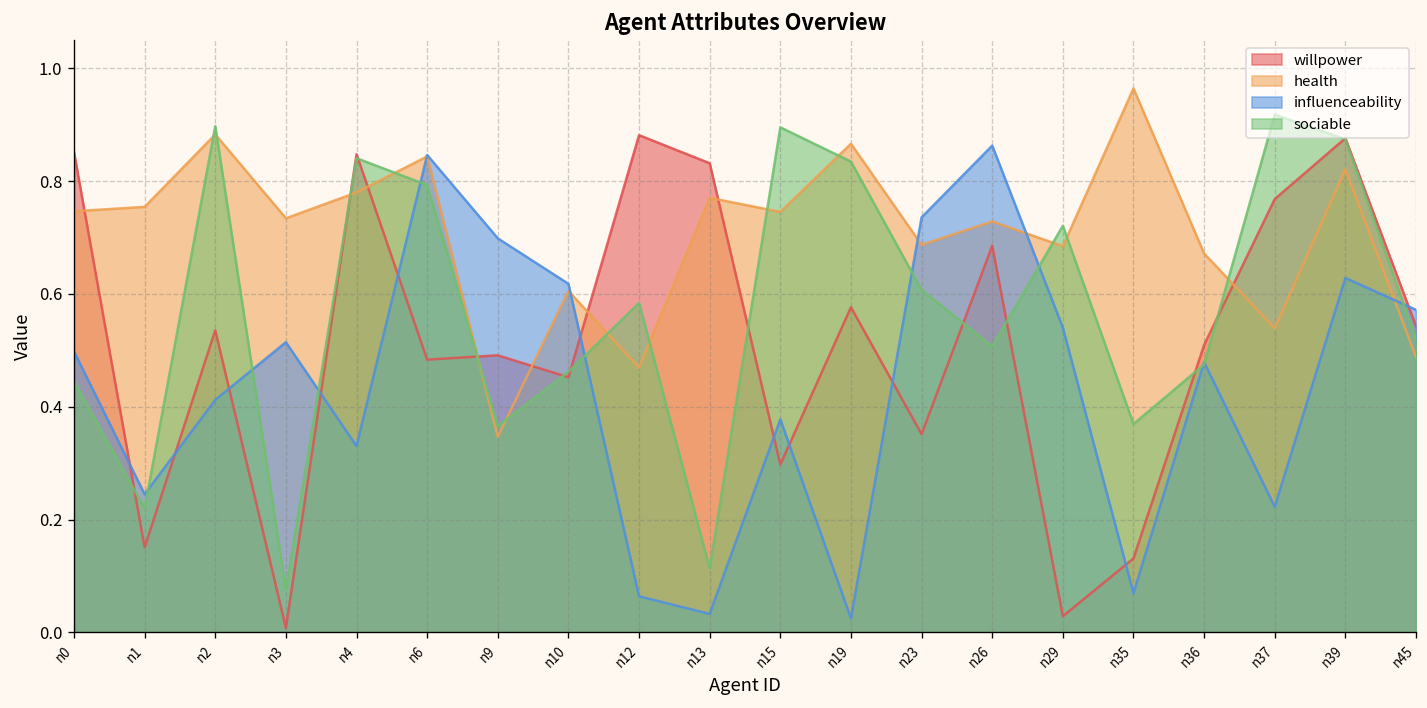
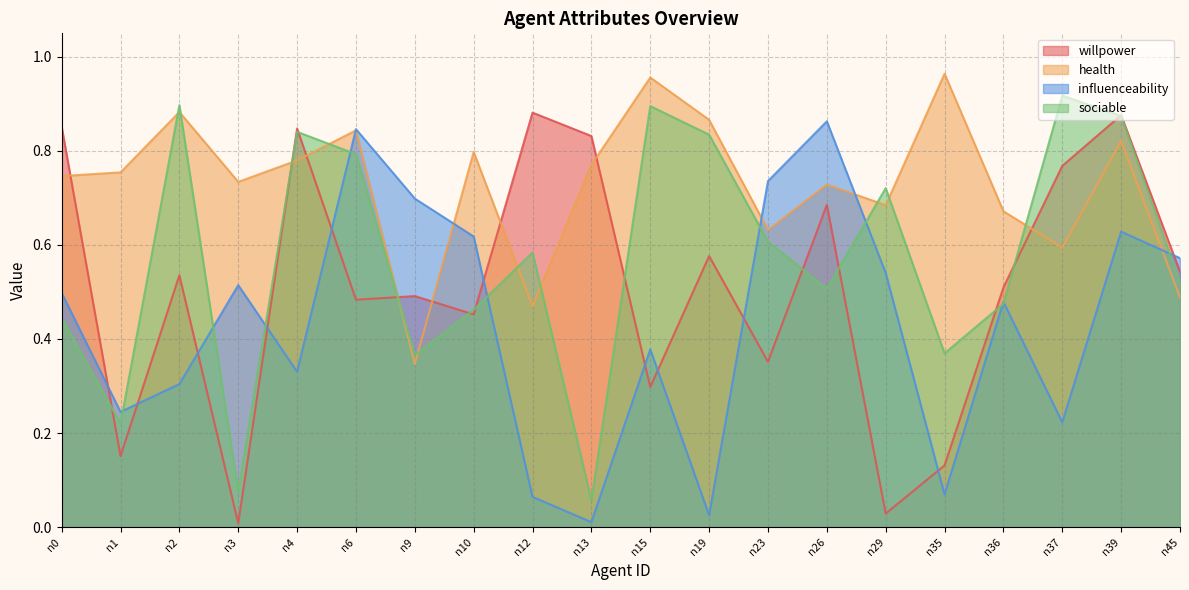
influenceability, n2: 0.41 -> 0.30
health, n10: 0.61 -> 0.80
influenceability, n13: 0.03 -> 0.01
sociable, n13: 0.11 -> 0.06
health, n15: 0.75 -> 0.96
health, n23: 0.69 -> 0.63
health, n37: 0.54 -> 0.59
